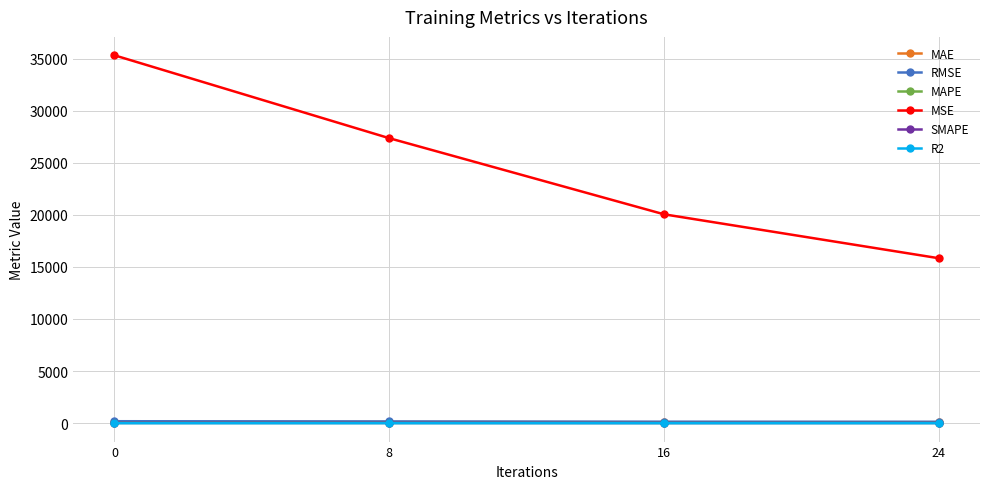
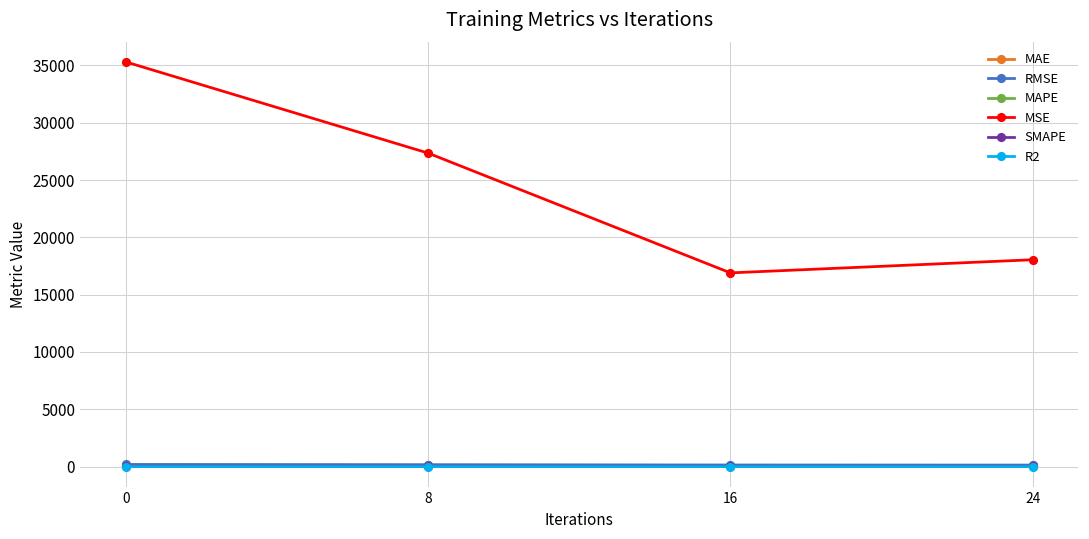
MSE, 16: 20000 -> 16900
MSE, 24: 15800 -> 18000
